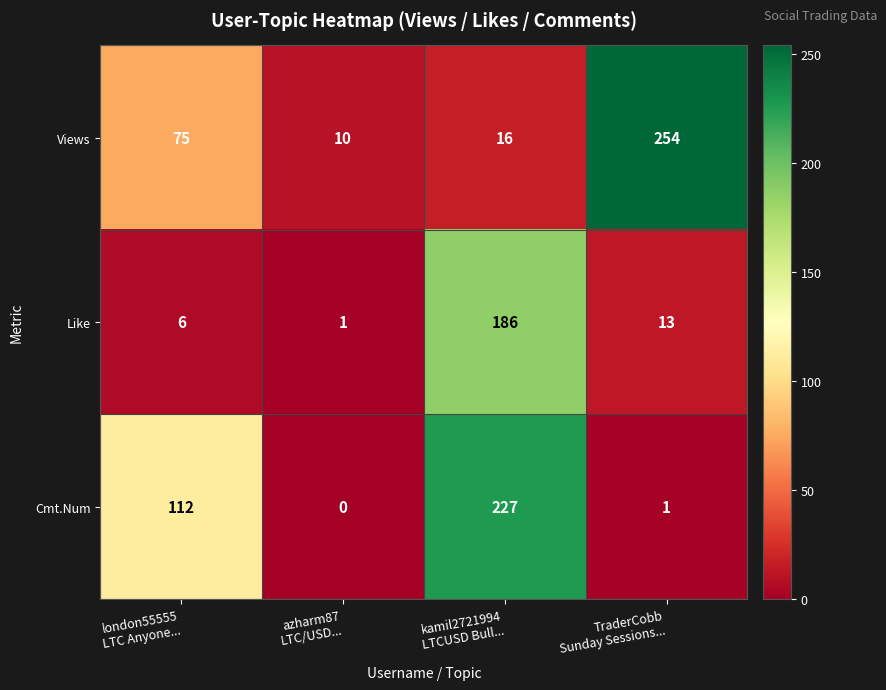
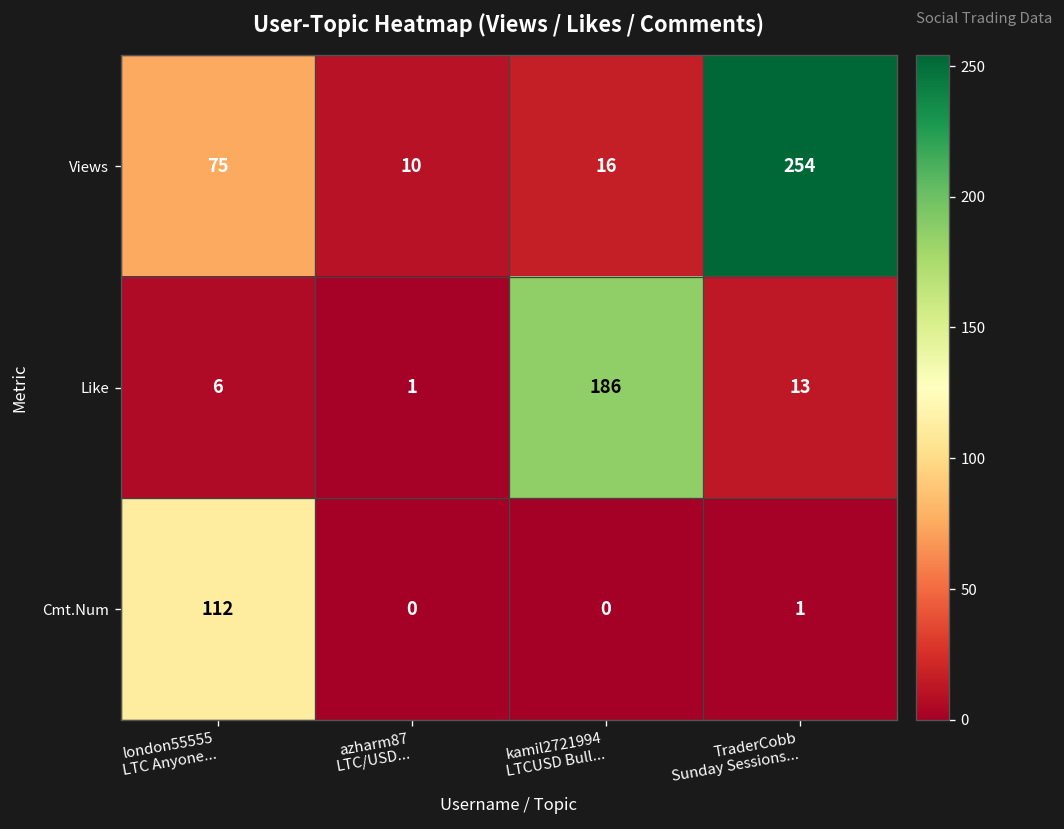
Cmt.Num, kamil2721994 LTCUSD Bull...: 227 -> 0
